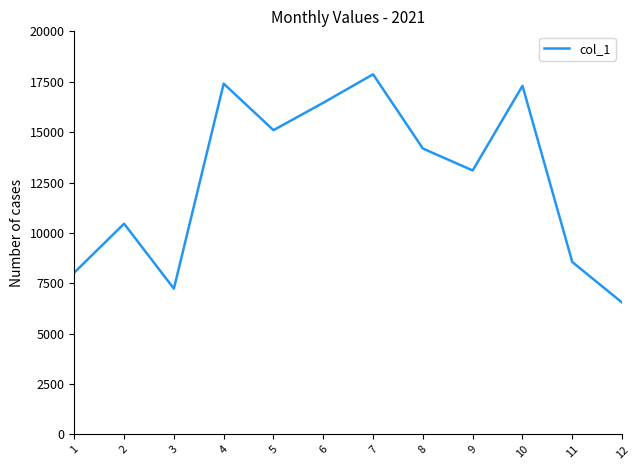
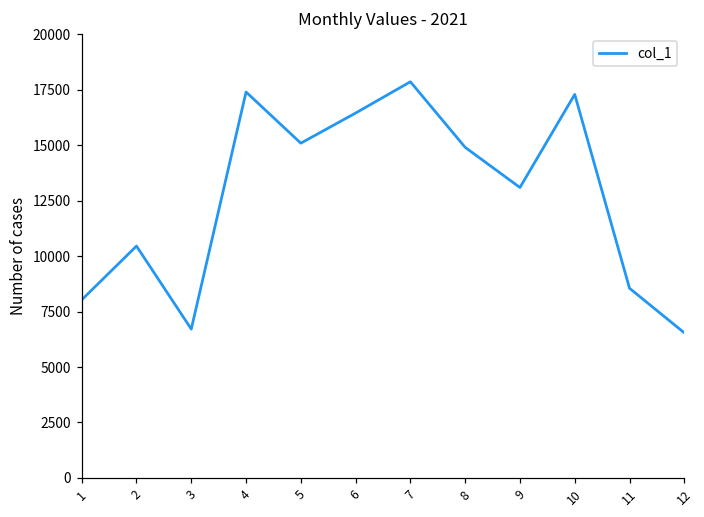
3: 7200 -> 6700
8: 14200 -> 14900
